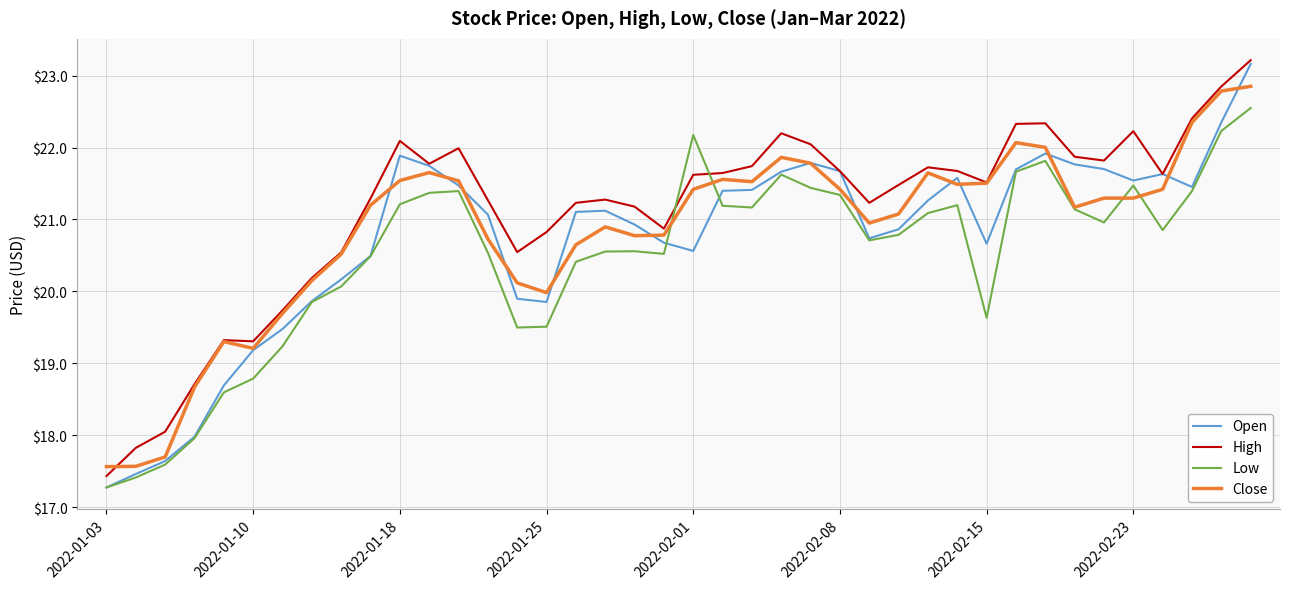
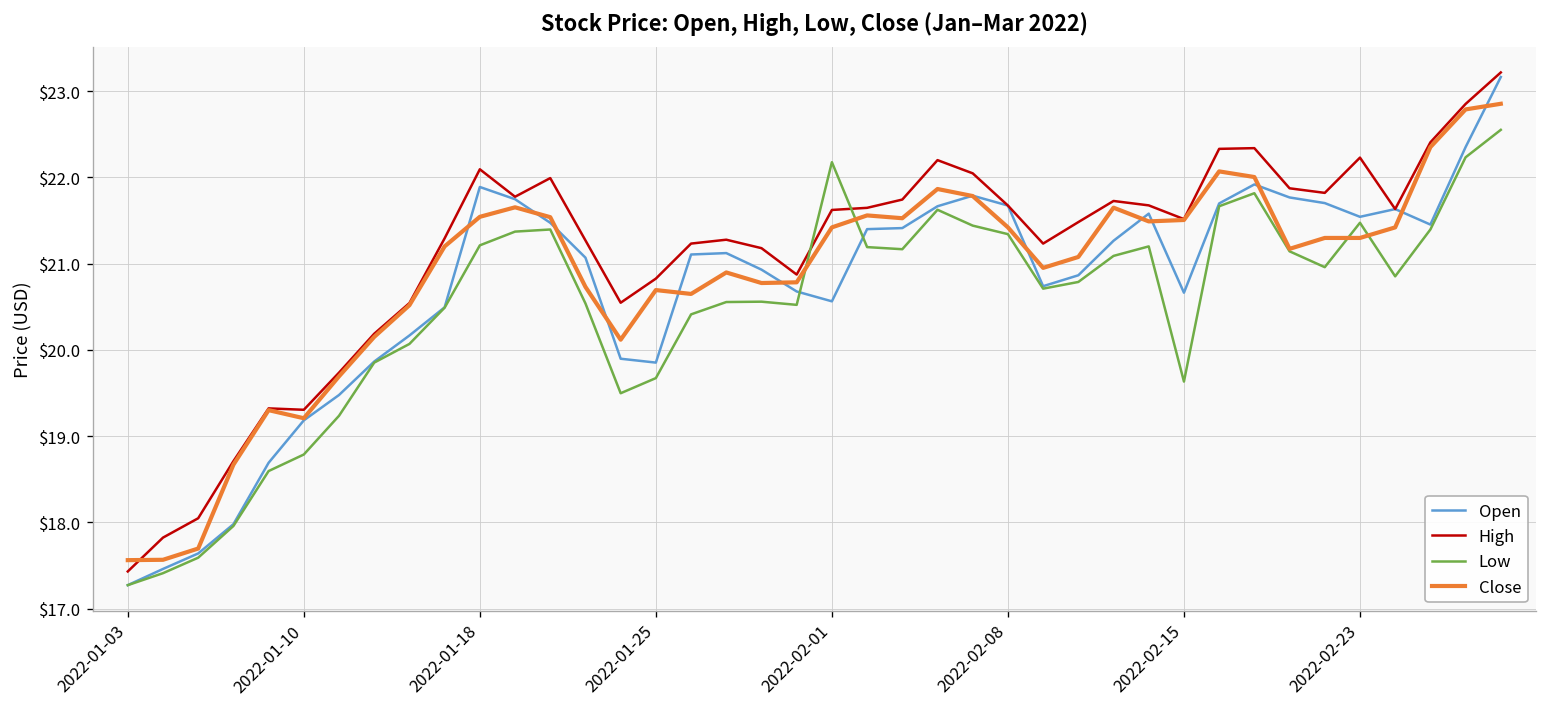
Low, 2022-01-25: $19.5 -> $19.7
Close, 2022-01-25: $20.0 -> $20.7
